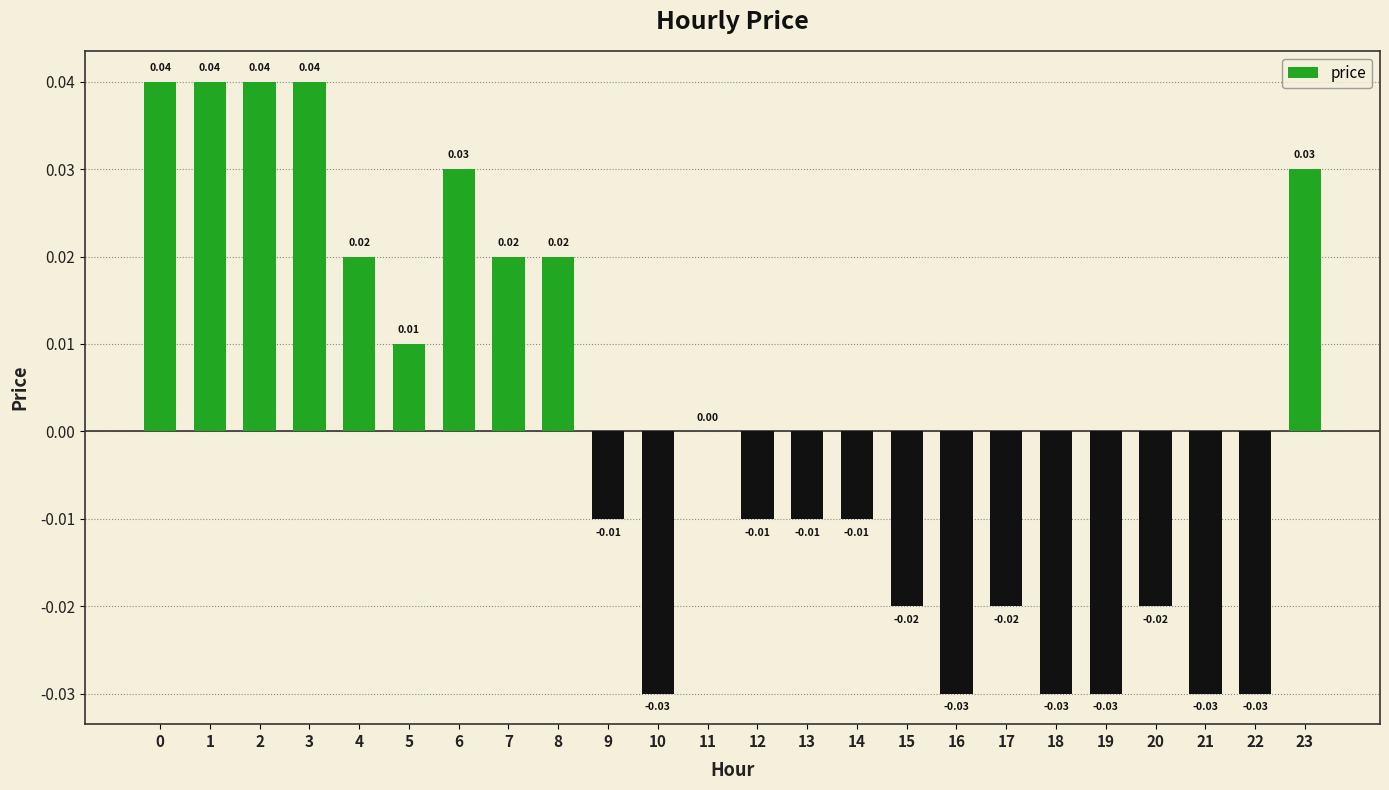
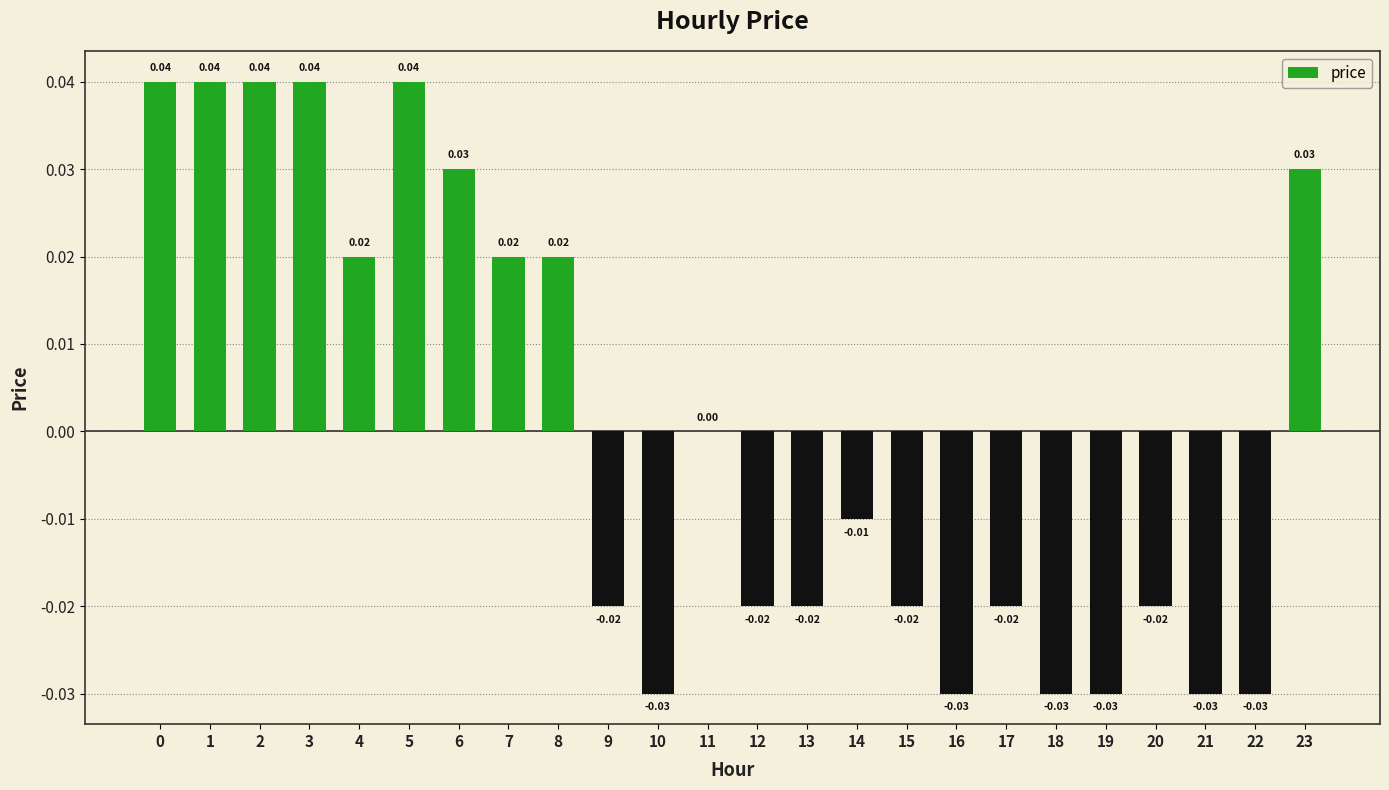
5: 0.01 -> 0.04
9: -0.01 -> -0.02
12: -0.01 -> -0.02
13: -0.01 -> -0.02
